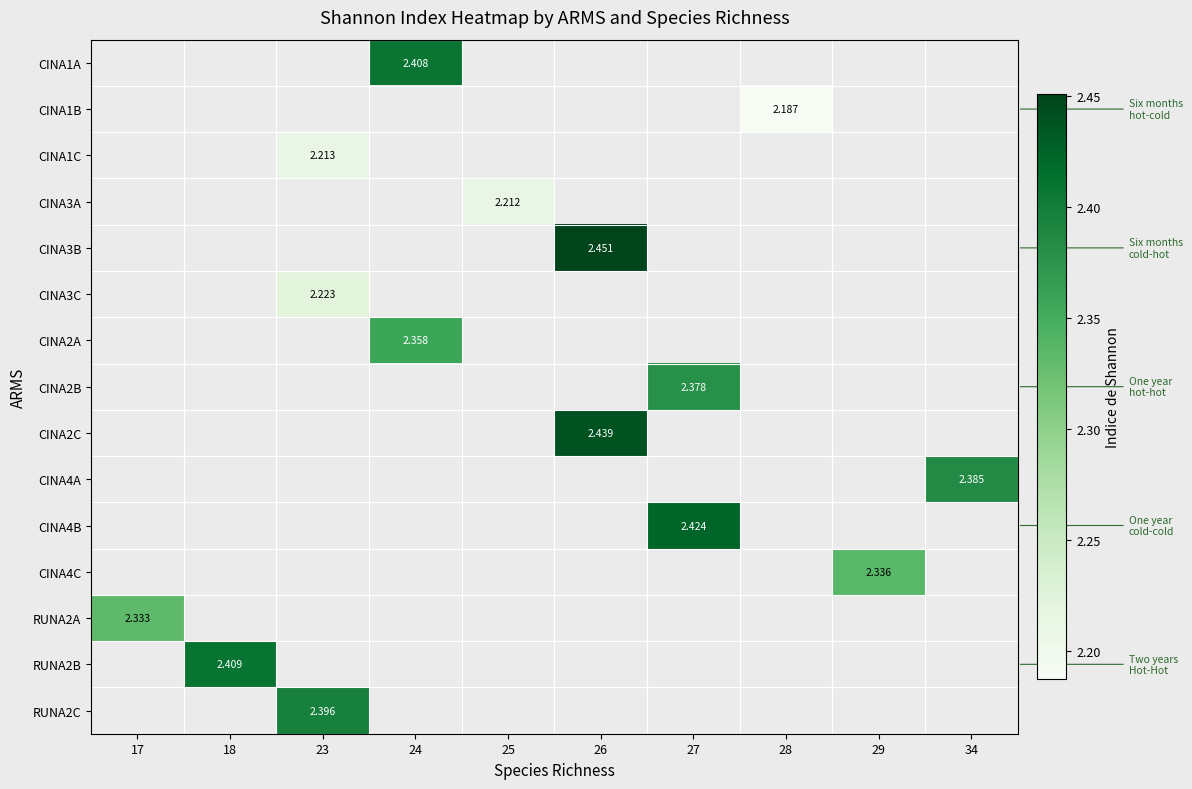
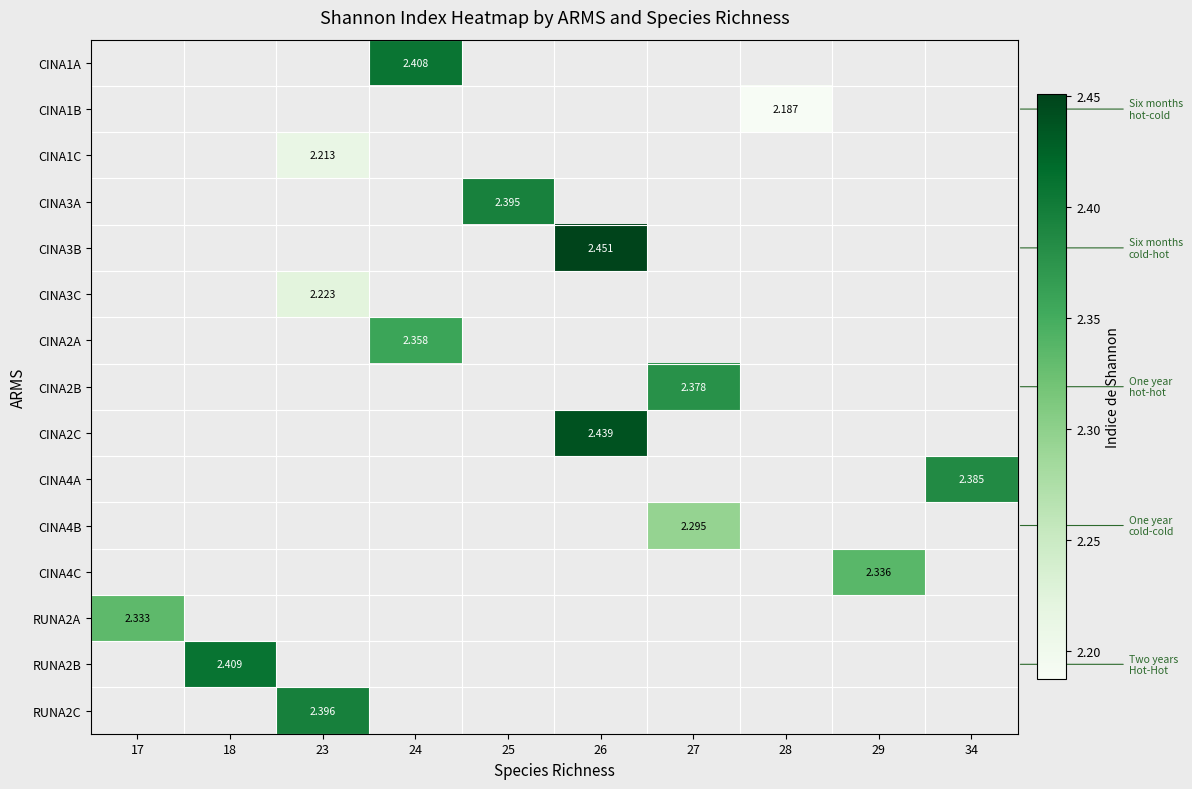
CINA3A, 25: 2.212 -> 2.395
CINA4B, 27: 2.424 -> 2.295
